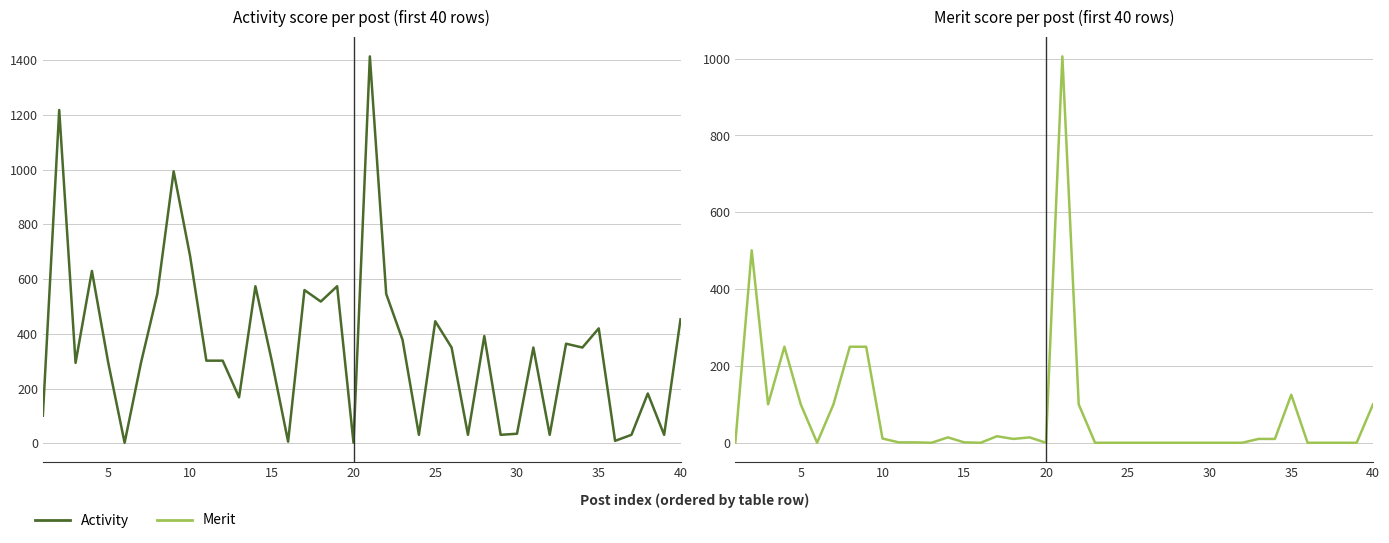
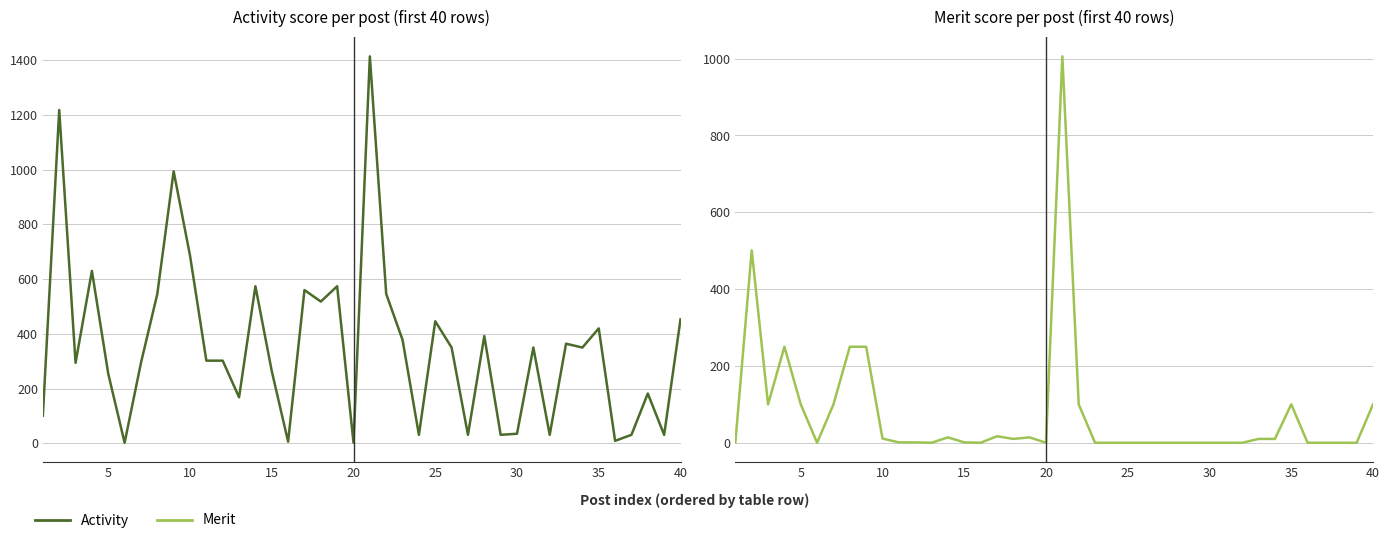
Activity score per post (first 40 rows), 5: 290 -> 250
Activity score per post (first 40 rows), 15: 300 -> 260
Merit score per post (first 40 rows), 35: 130 -> 100
